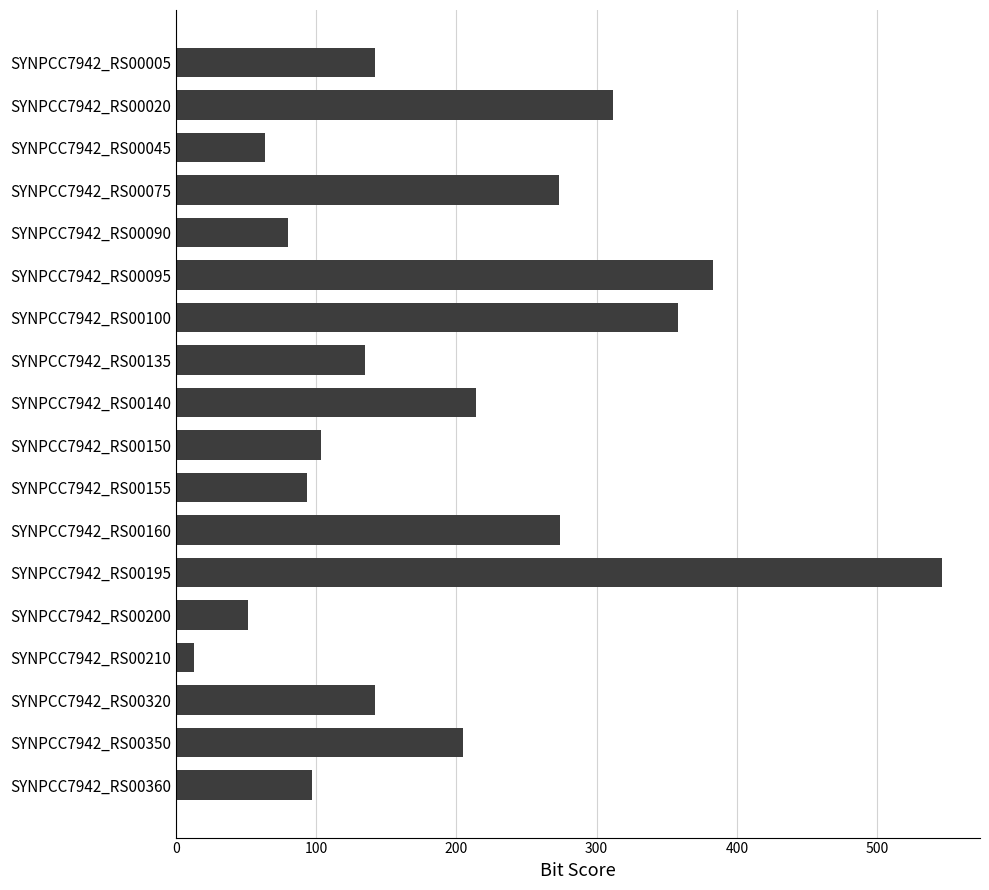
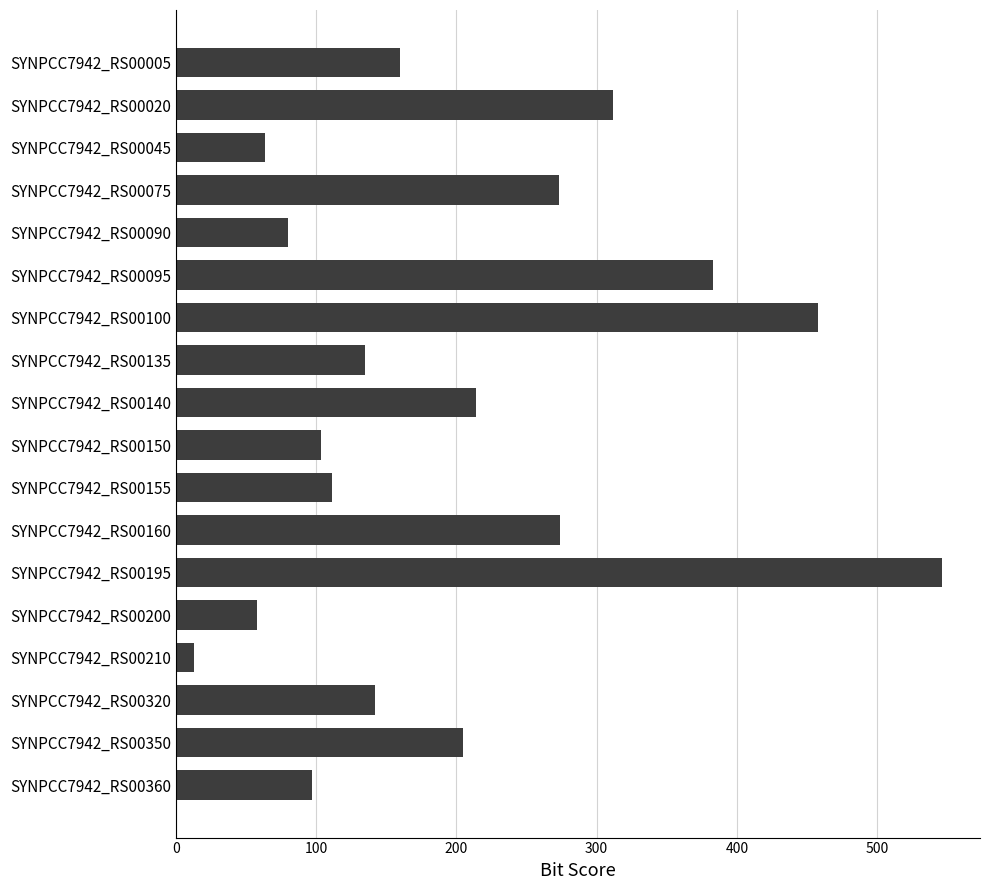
SYNPCC7942_RS00005: 142 -> 160
SYNPCC7942_RS00100: 358 -> 458
SYNPCC7942_RS00155: 94 -> 112
SYNPCC7942_RS00200: 51 -> 58
